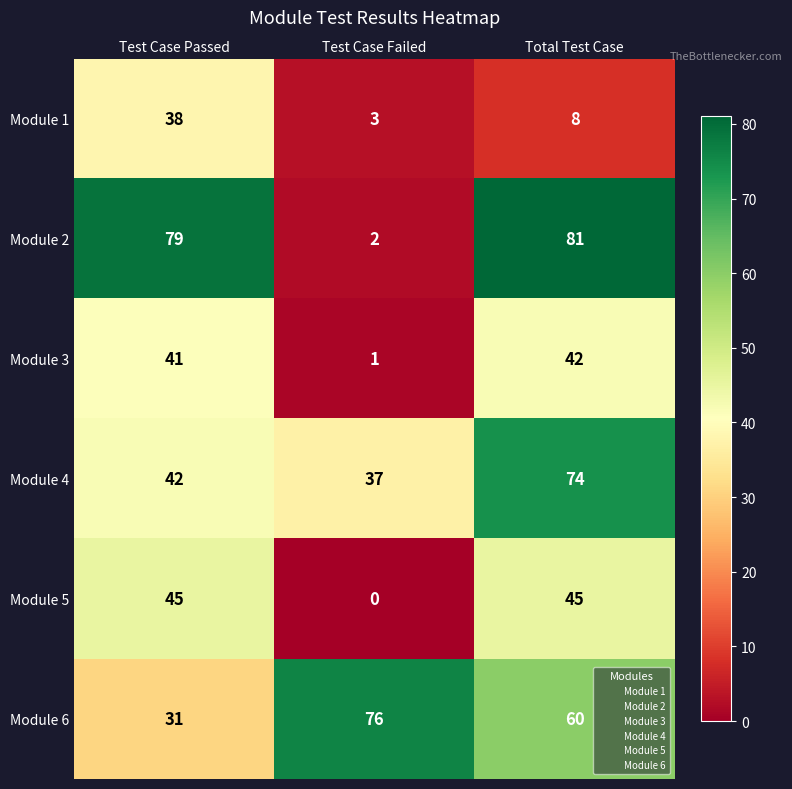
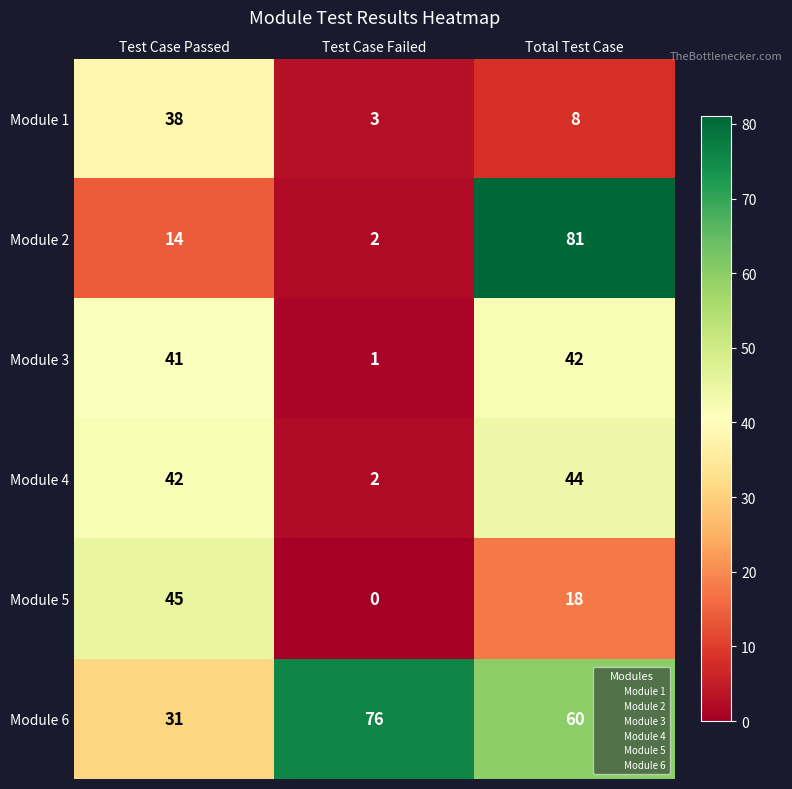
Module 2, Test Case Passed: 79 -> 14
Module 4, Test Case Failed: 37 -> 2
Module 4, Total Test Case: 74 -> 44
Module 5, Total Test Case: 45 -> 18
